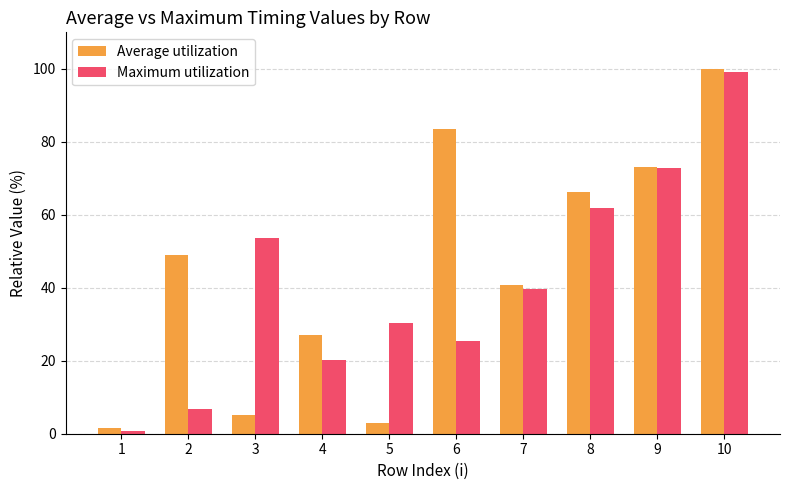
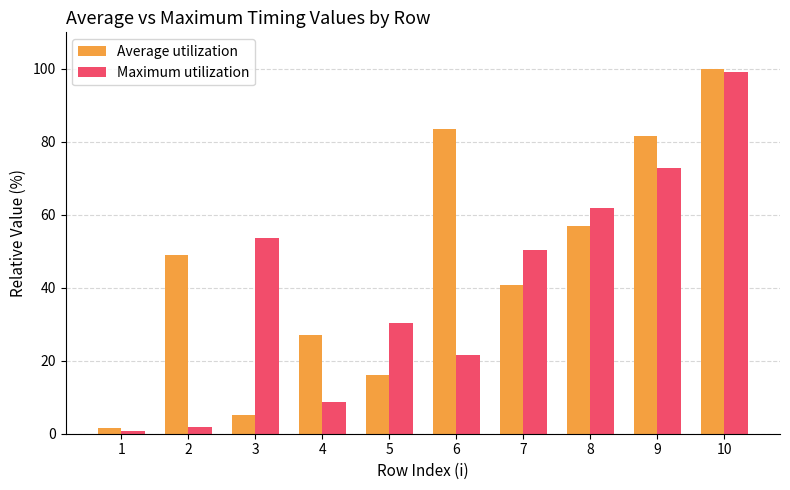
Maximum utilization, 2: 7 -> 2
Maximum utilization, 4: 20 -> 9
Average utilization, 5: 3 -> 16
Maximum utilization, 6: 25 -> 22
Maximum utilization, 7: 40 -> 50
Average utilization, 8: 66 -> 57
Average utilization, 9: 73 -> 82
